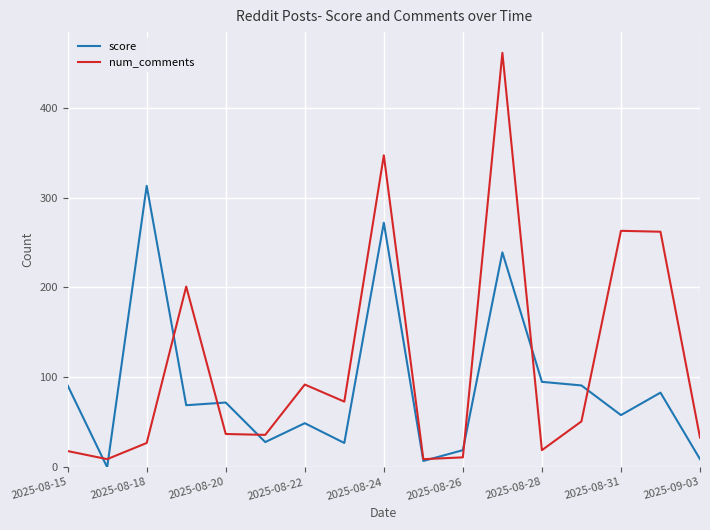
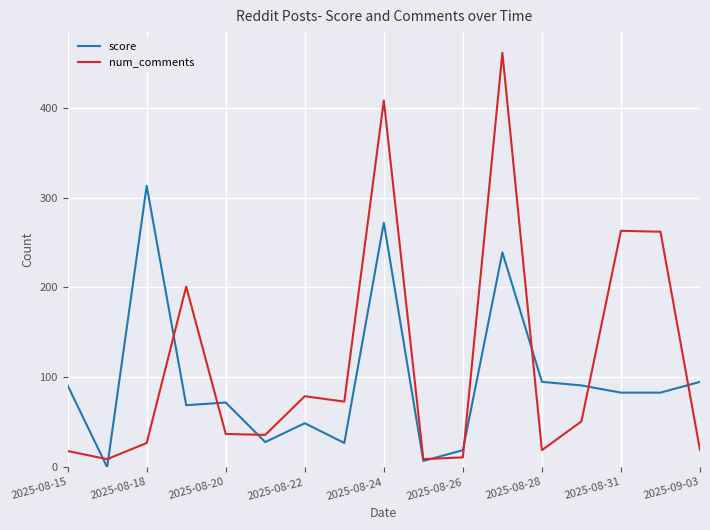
num_comments, 2025-08-22: 90 -> 80
num_comments, 2025-08-24: 350 -> 410
score, 2025-08-31: 60 -> 80
score, 2025-09-03: 10 -> 100
num_comments, 2025-09-03: 30 -> 20
